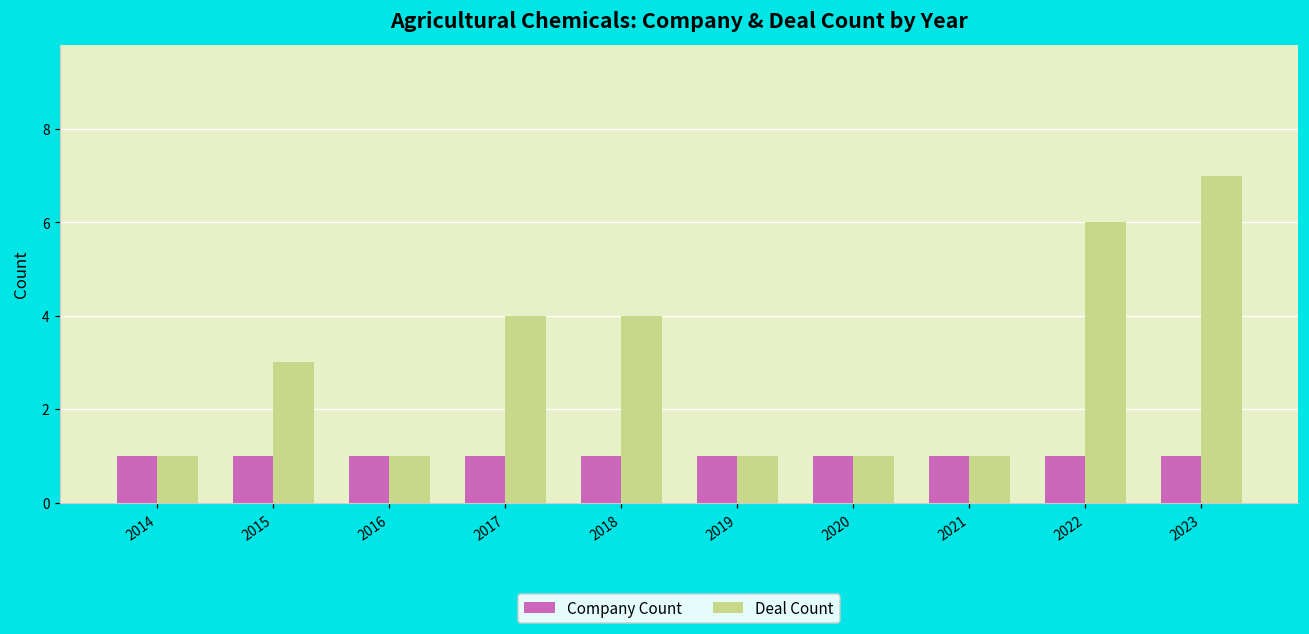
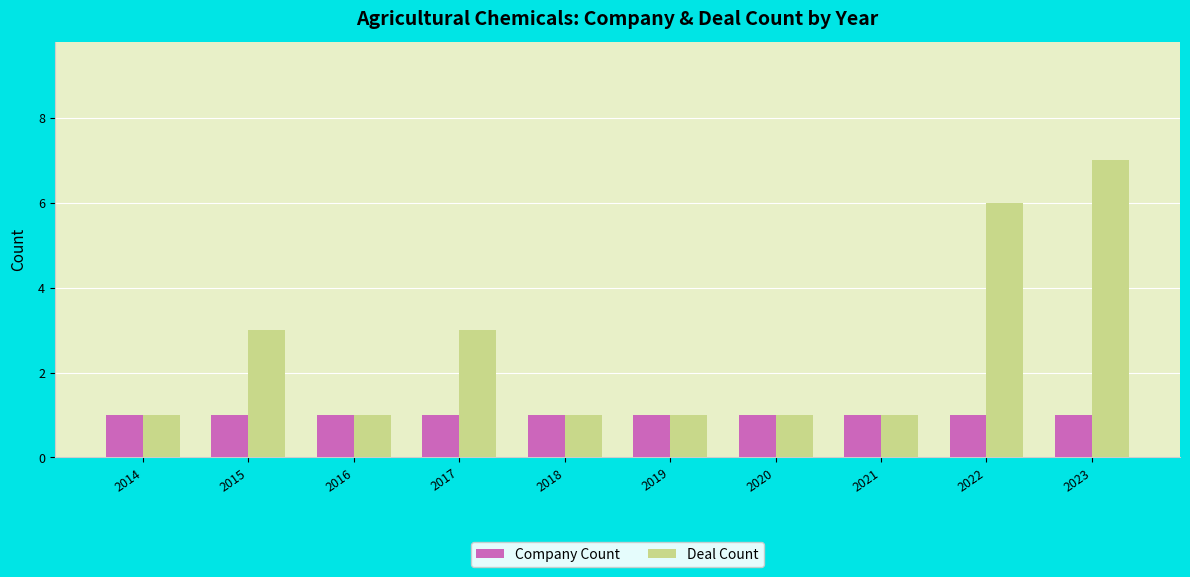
Deal Count, 2017: 4 -> 3
Deal Count, 2018: 4 -> 1
